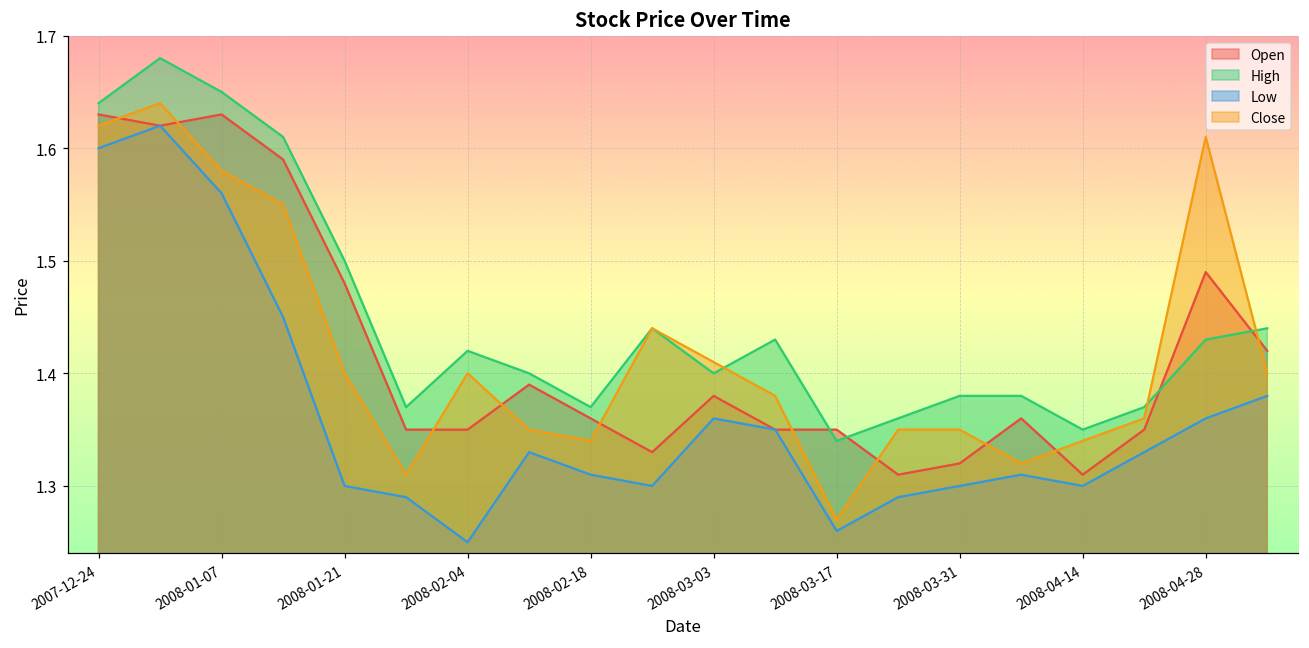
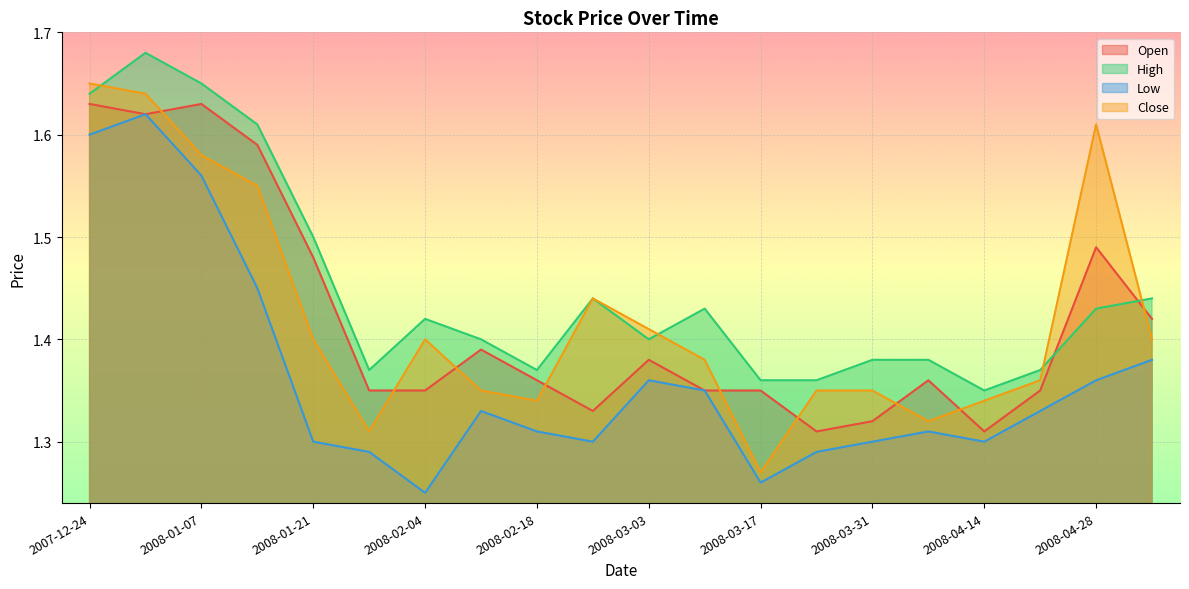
Close, 2007-12-24: 1.62 -> 1.65
High, 2008-03-17: 1.34 -> 1.36
